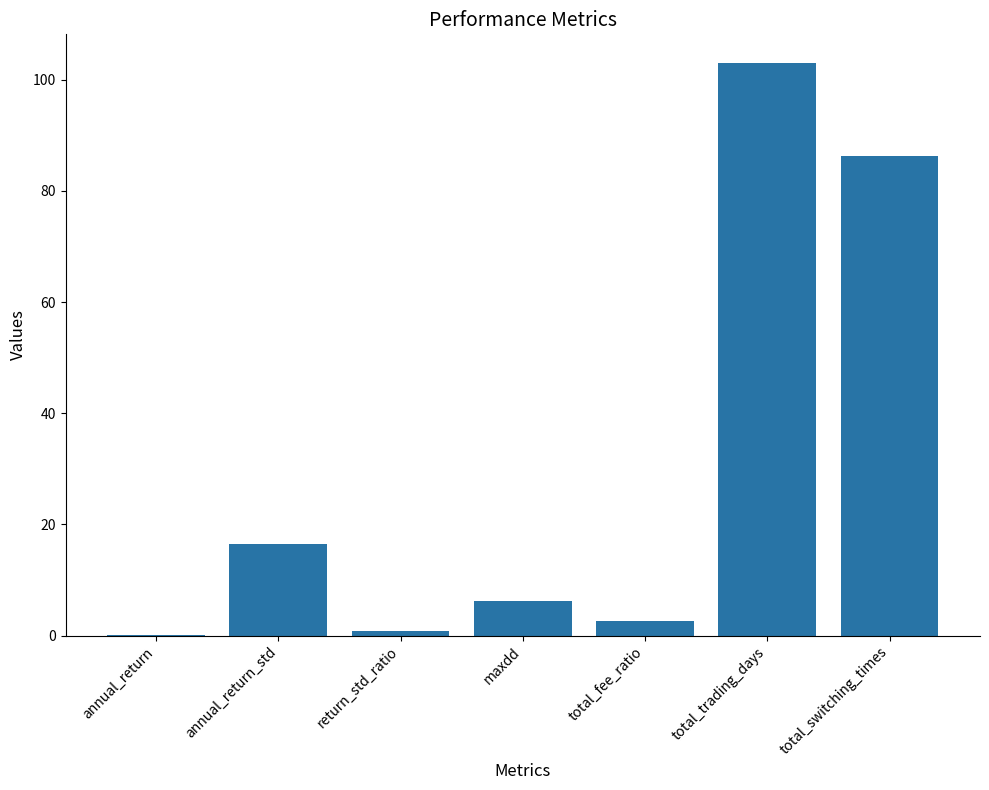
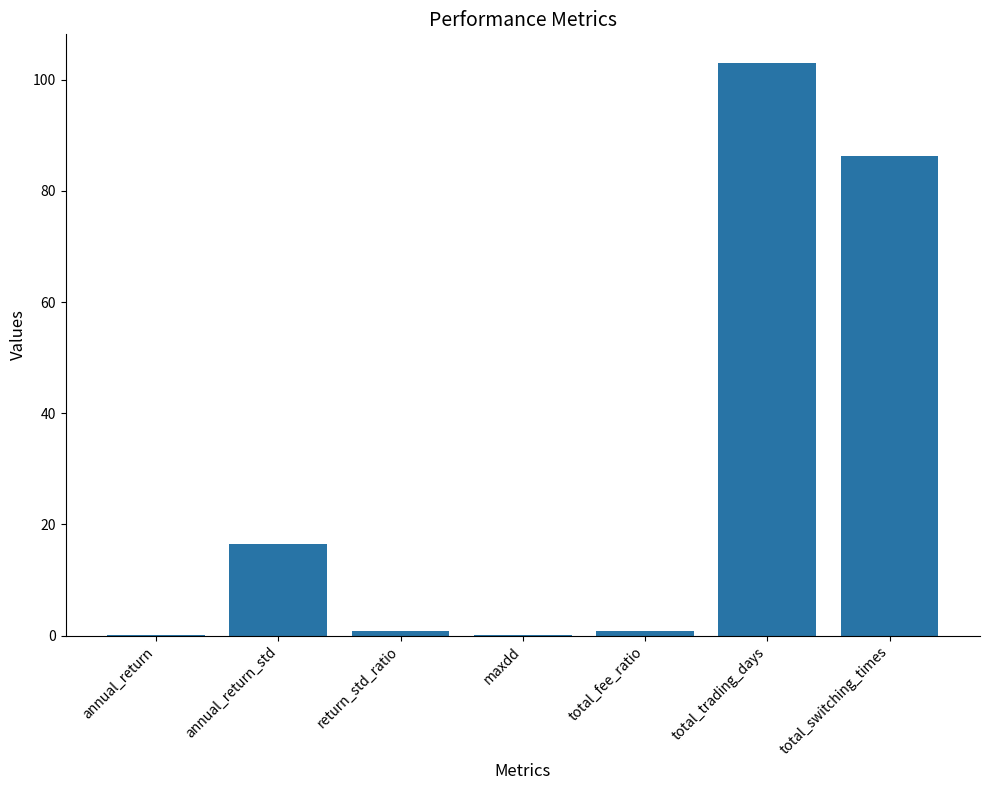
maxdd: 6 -> 0
total_fee_ratio: 3 -> 1
